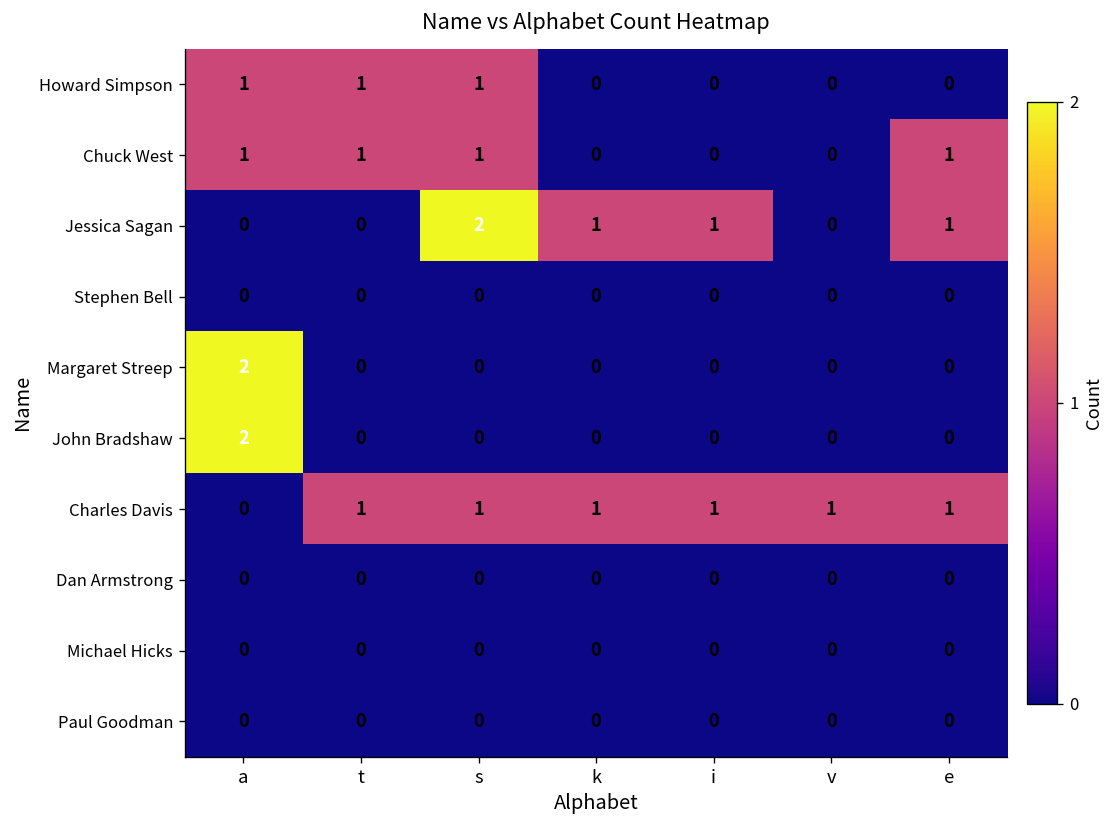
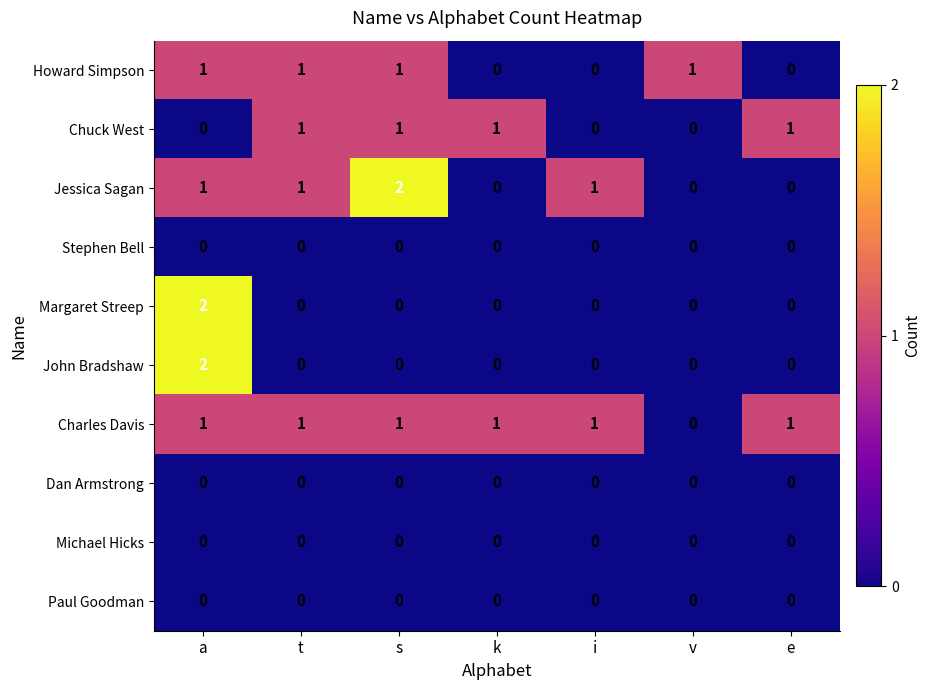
Howard Simpson, v: 0 -> 1
Chuck West, a: 1 -> 0
Chuck West, k: 0 -> 1
Jessica Sagan, a: 0 -> 1
Jessica Sagan, t: 0 -> 1
Jessica Sagan, k: 1 -> 0
Jessica Sagan, e: 1 -> 0
Charles Davis, a: 0 -> 1
Charles Davis, v: 1 -> 0
